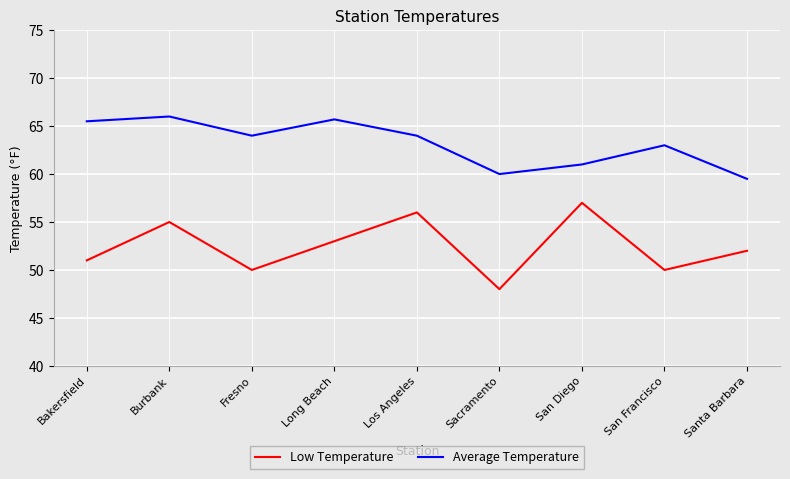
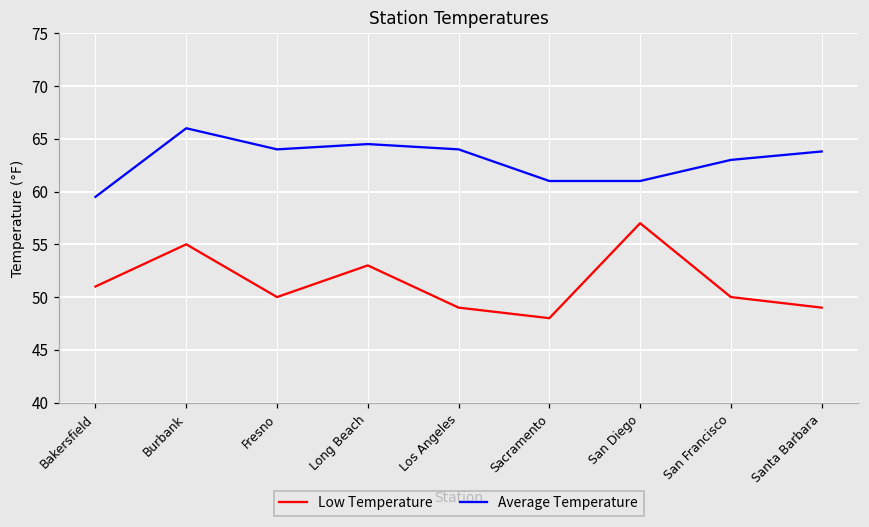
Average Temperature, Bakersfield: 66 -> 60
Average Temperature, Long Beach: 66 -> 65
Low Temperature, Los Angeles: 56 -> 49
Average Temperature, Sacramento: 60 -> 61
Low Temperature, Santa Barbara: 52 -> 49
Average Temperature, Santa Barbara: 60 -> 64
